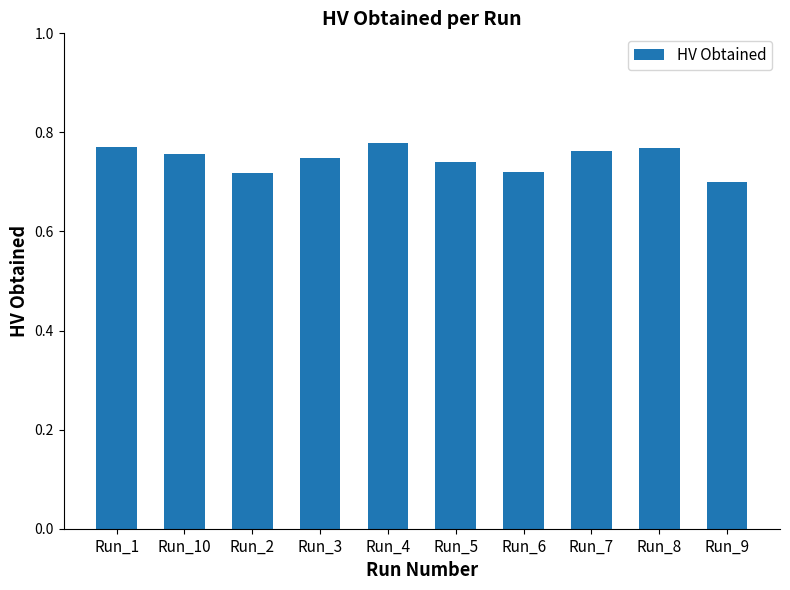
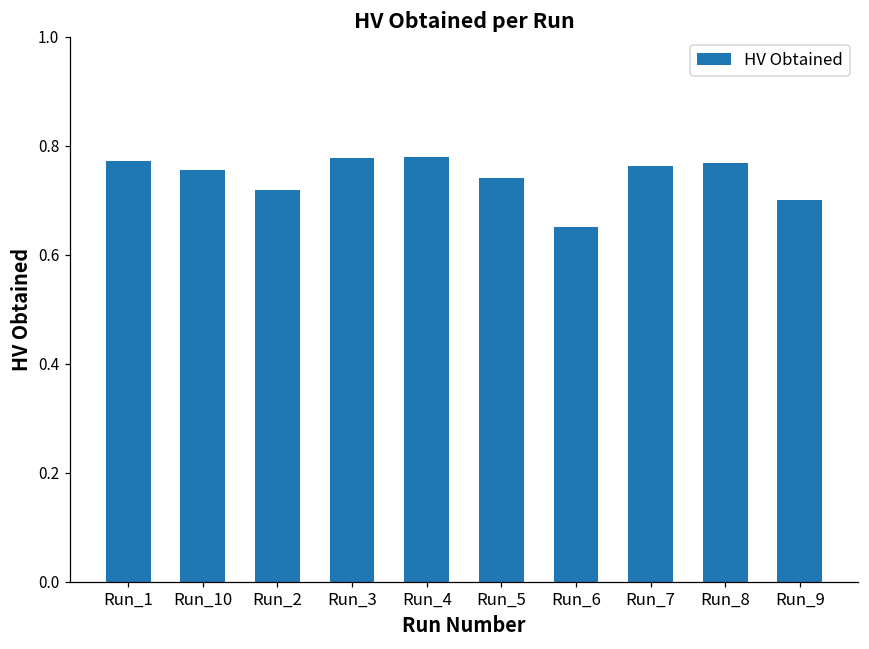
Run_3: 0.75 -> 0.78
Run_6: 0.72 -> 0.65
